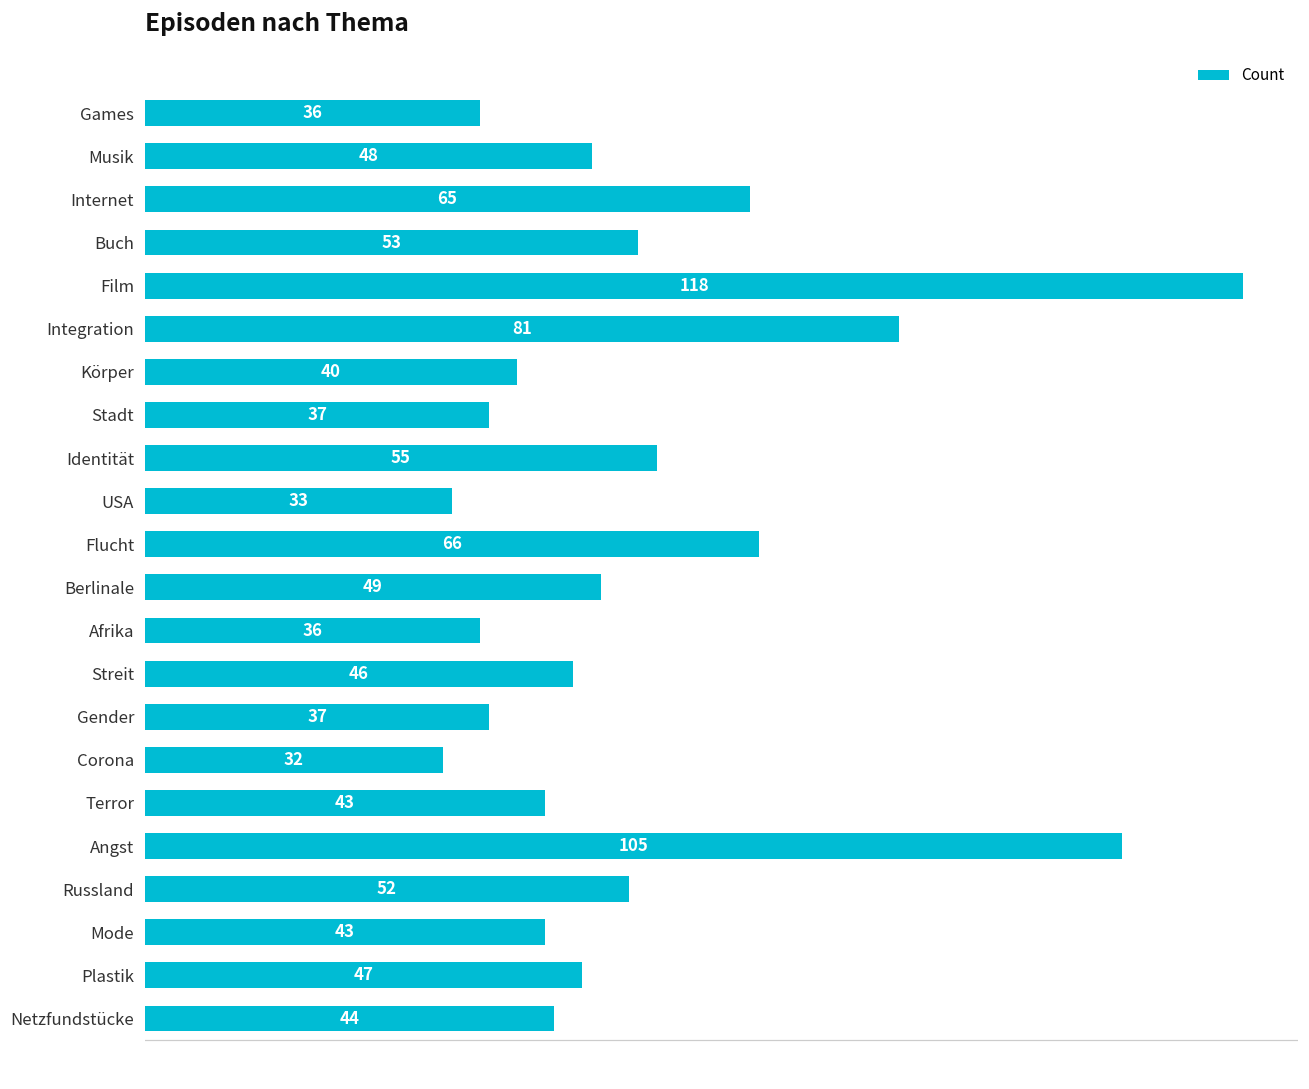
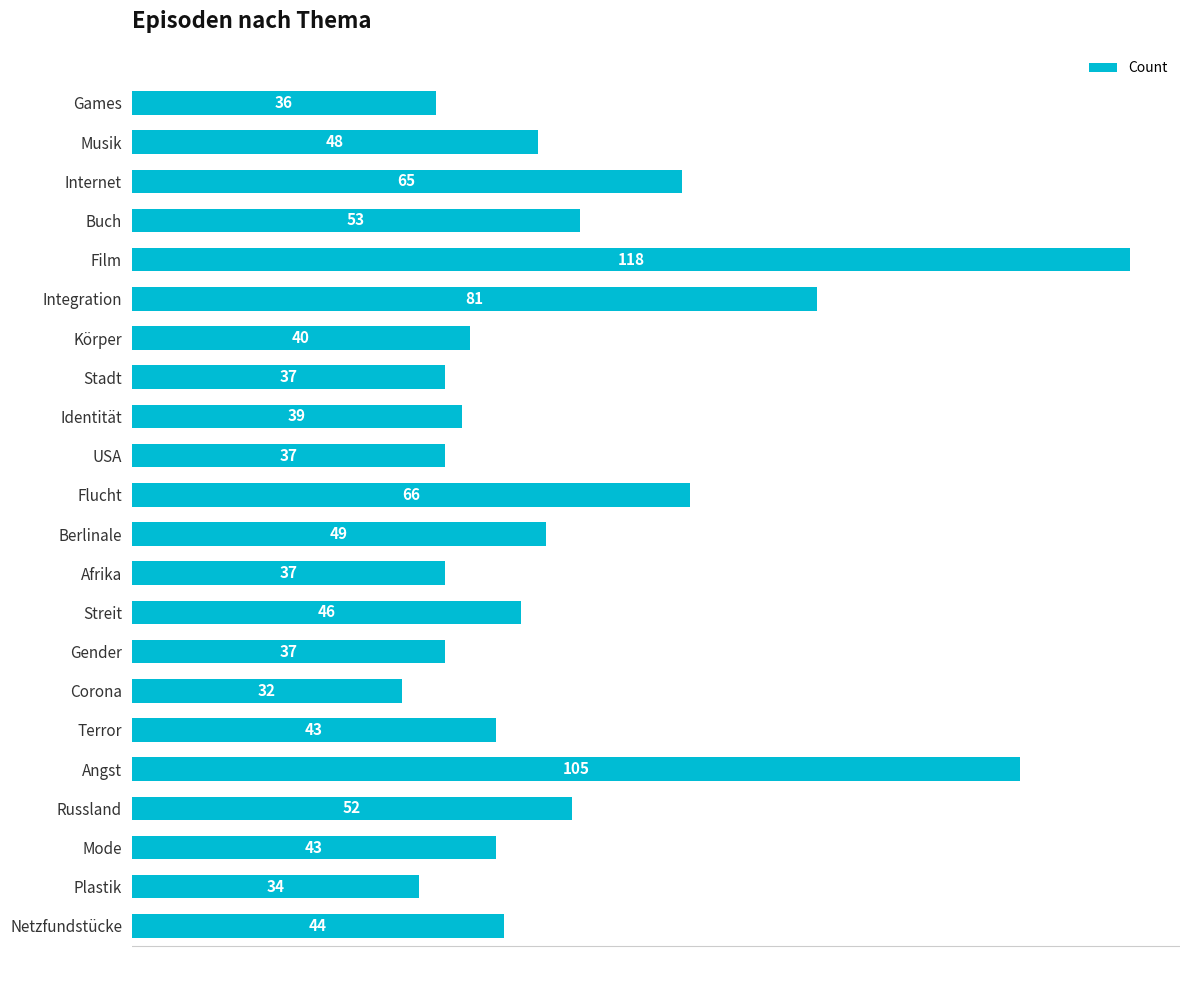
Identität: 55 -> 39
USA: 33 -> 37
Afrika: 36 -> 37
Plastik: 47 -> 34
